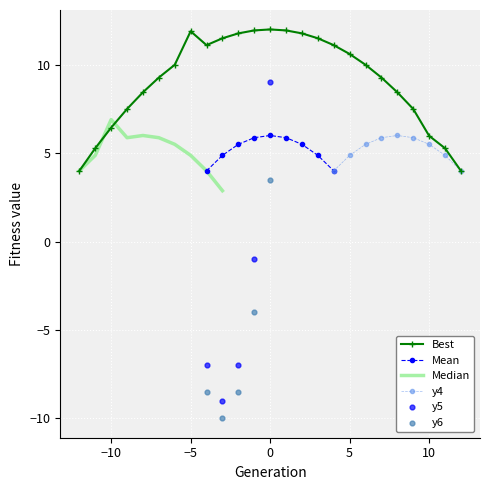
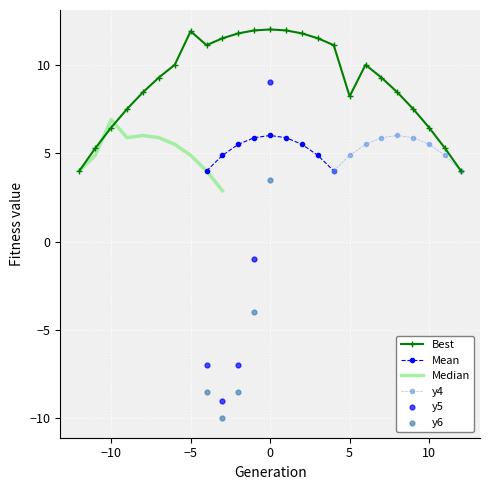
Best, 5: 10.6 -> 8.2
Best, 10: 6.0 -> 6.4
